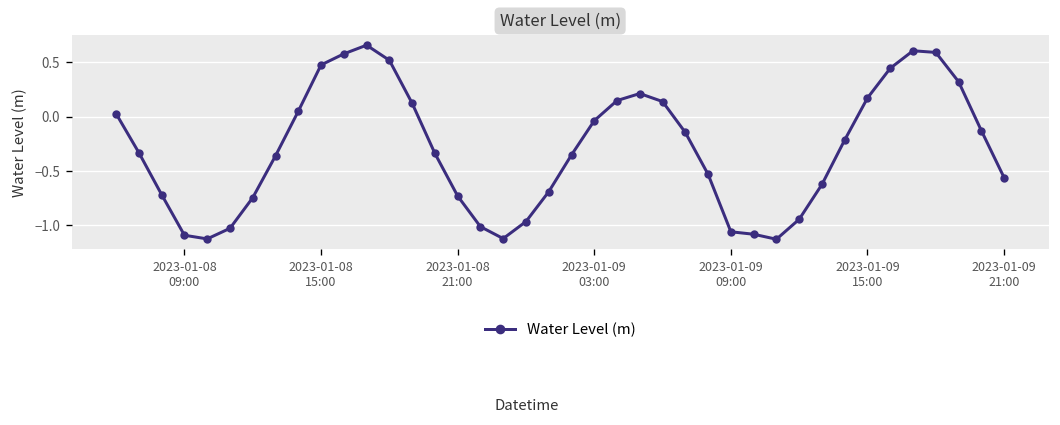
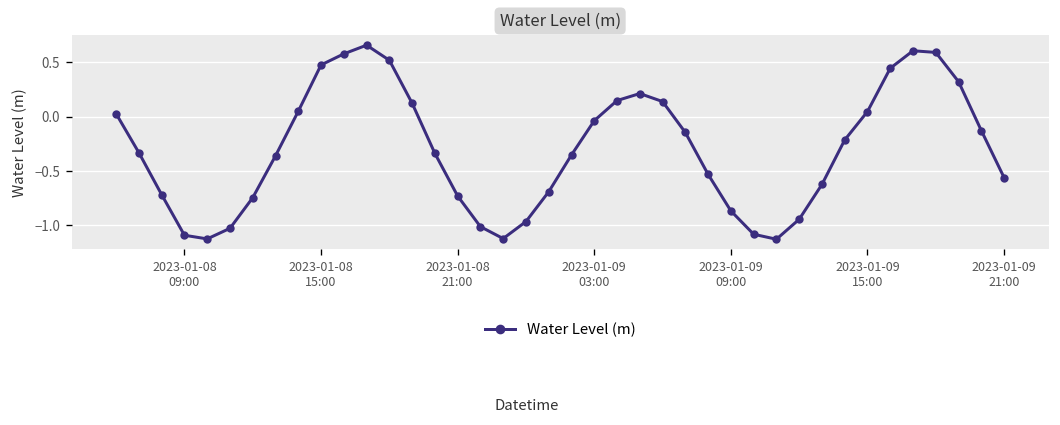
2023-01-09 09:00: -1.1 -> -0.9
2023-01-09 15:00: 0.2 -> 0.0
